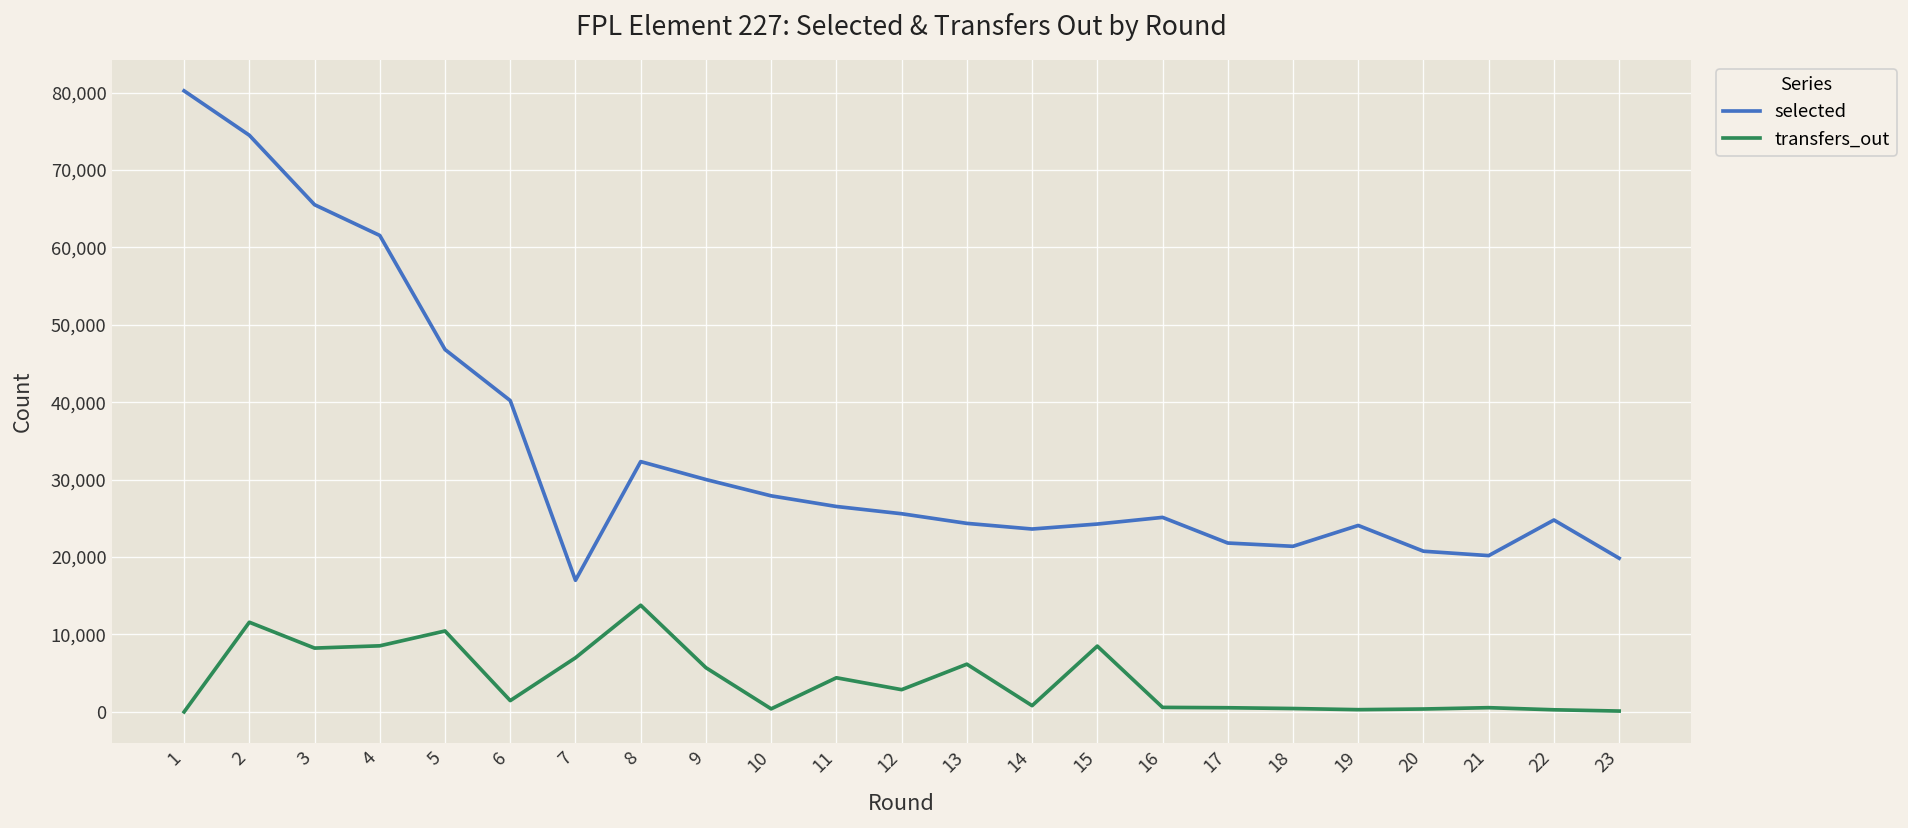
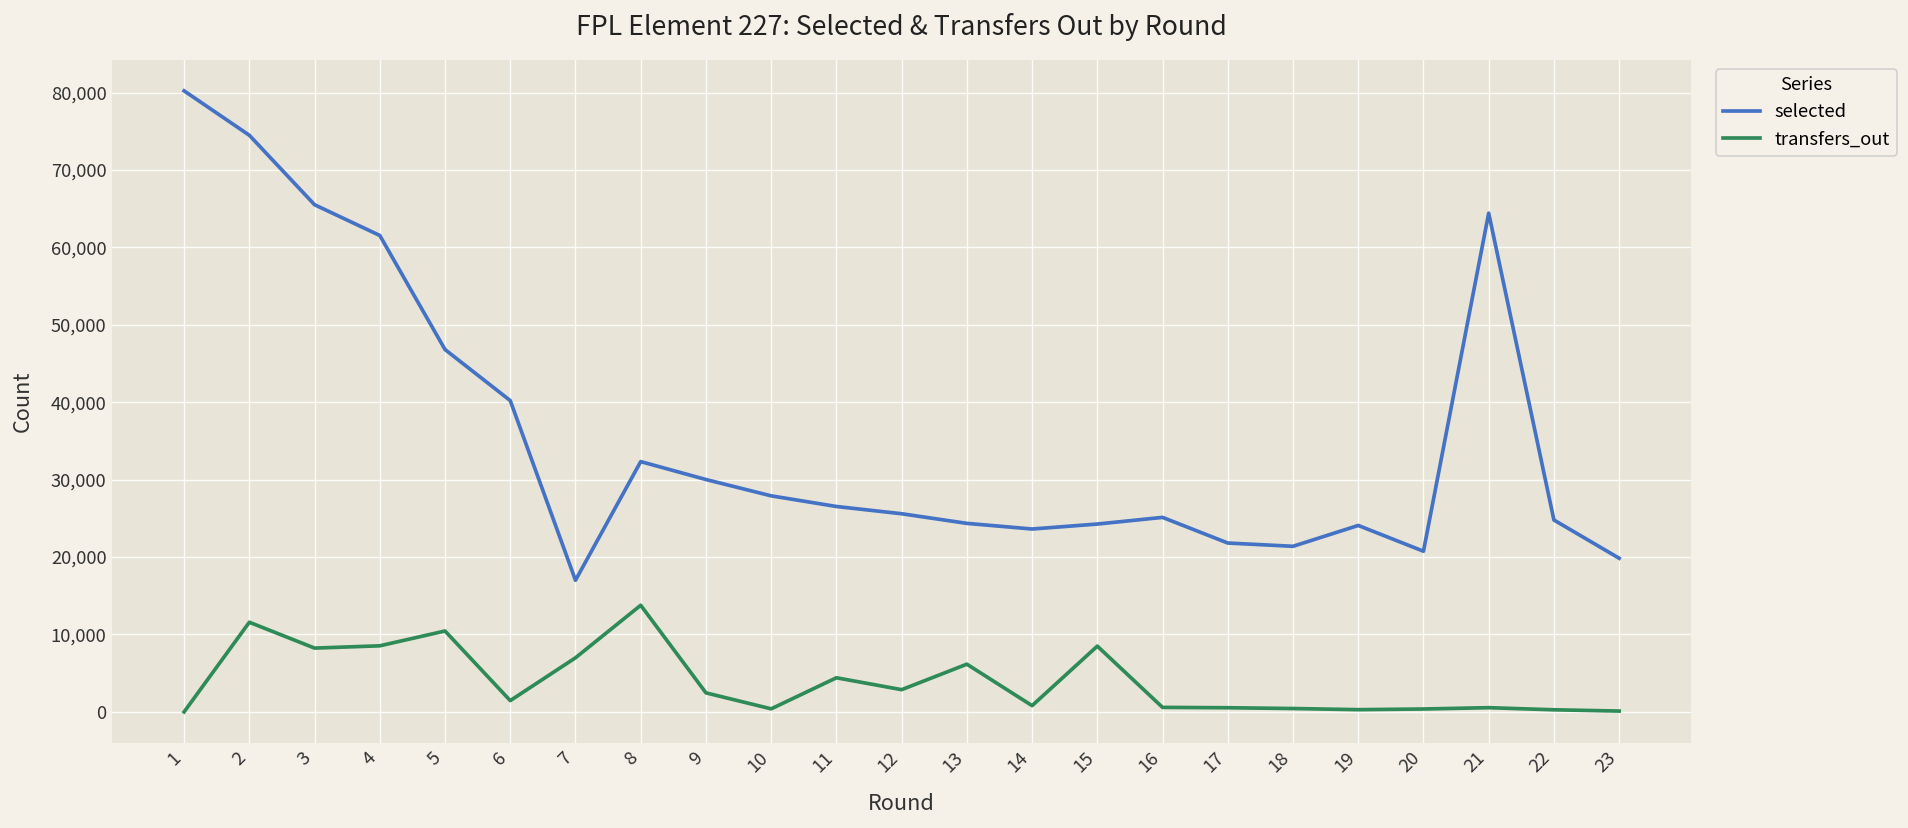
transfers_out, 9: 6,000 -> 2,000
selected, 21: 20,000 -> 64,000
